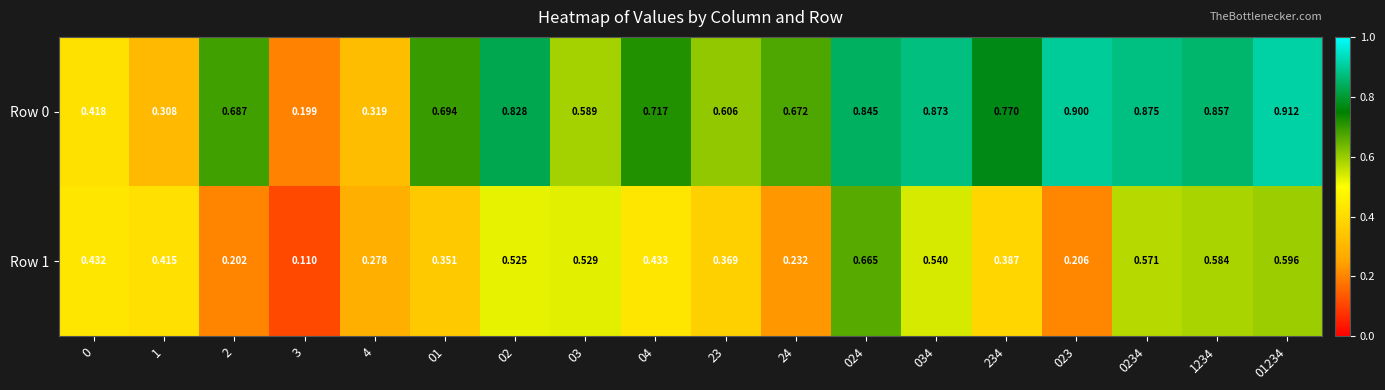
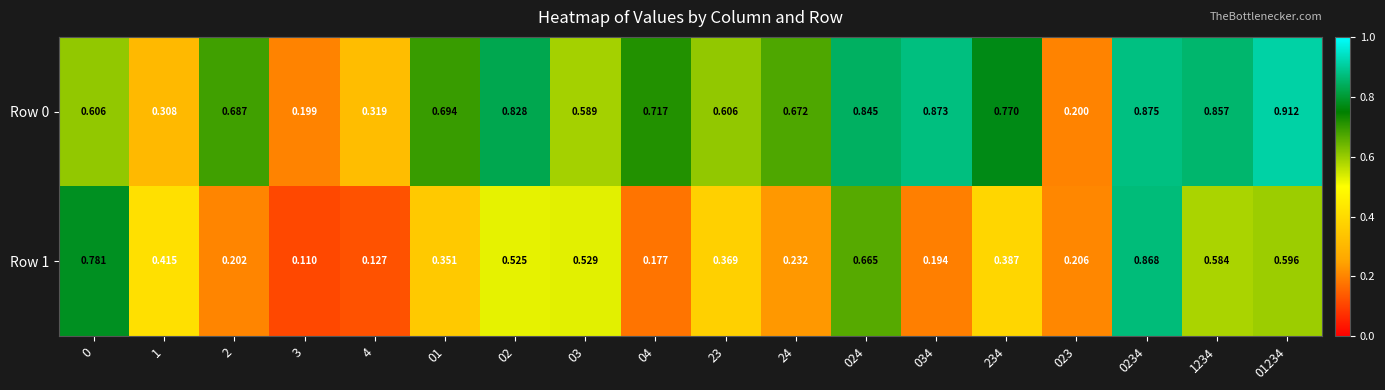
Row 0, 0: 0.418 -> 0.606
Row 0, 023: 0.900 -> 0.200
Row 1, 0: 0.432 -> 0.781
Row 1, 4: 0.278 -> 0.127
Row 1, 04: 0.433 -> 0.177
Row 1, 034: 0.540 -> 0.194
Row 1, 0234: 0.571 -> 0.868
